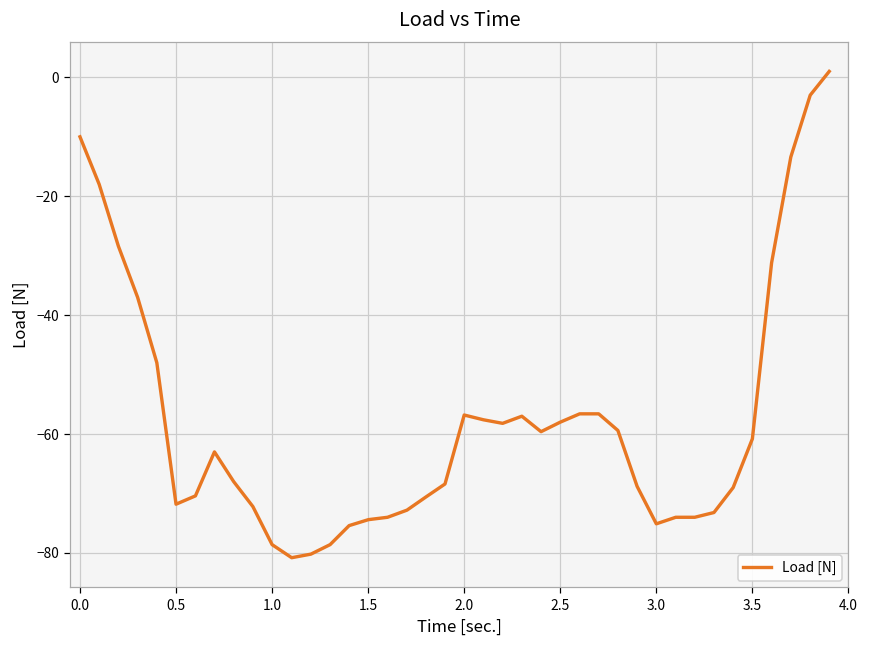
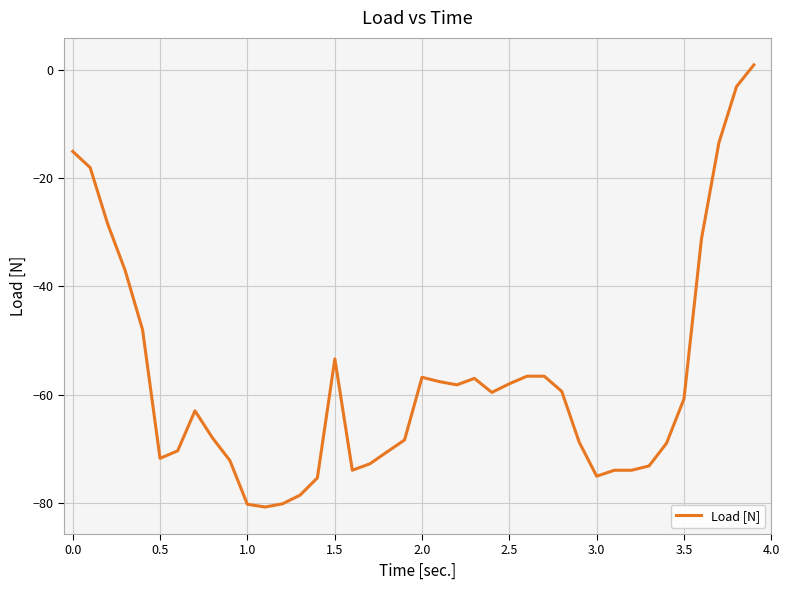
0.0: -10 -> -15
1.0: -79 -> -80
1.5: -74 -> -53
